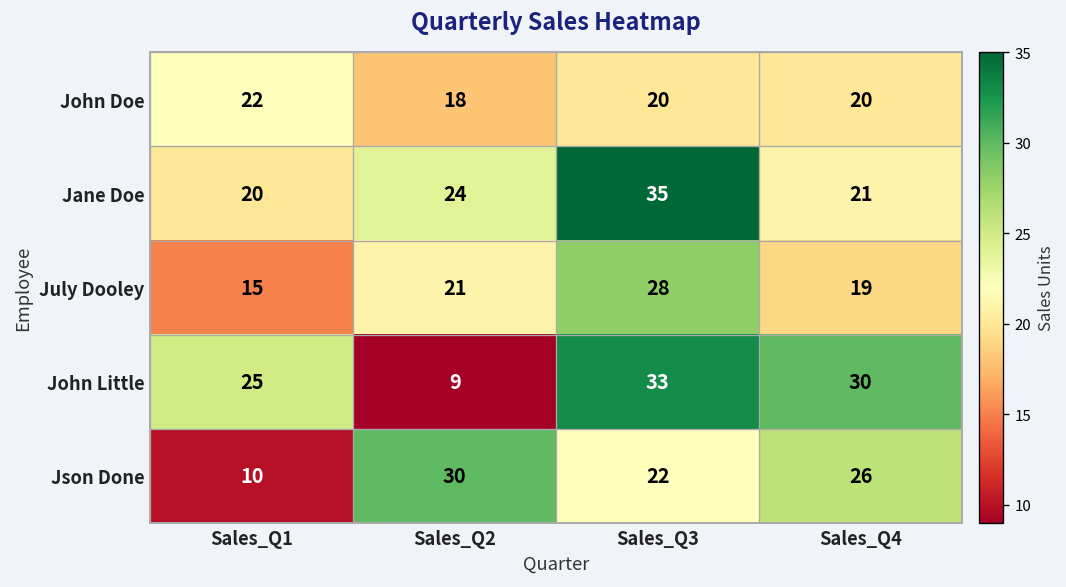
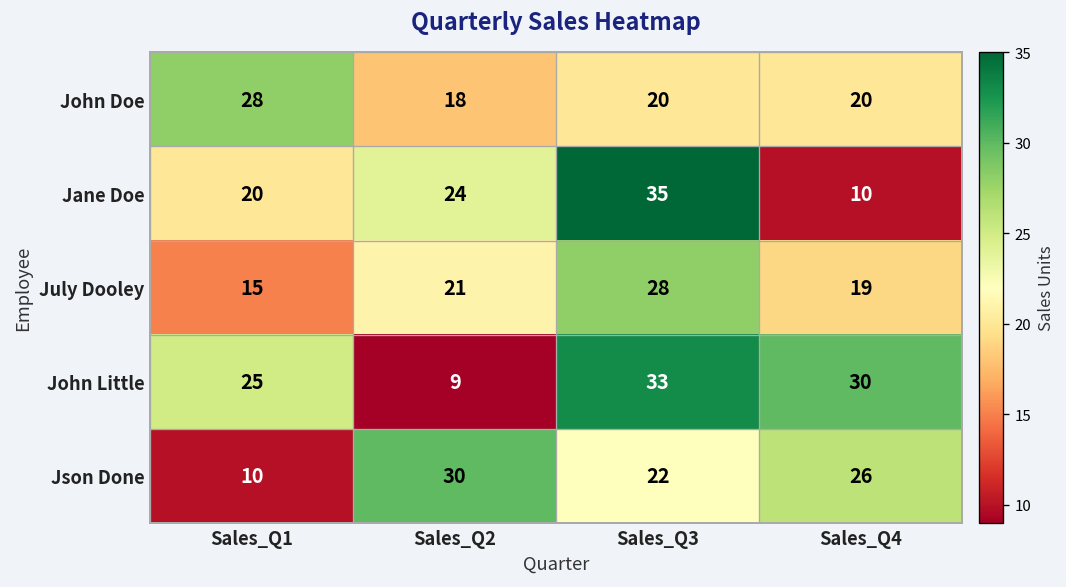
John Doe, Sales_Q1: 22 -> 28
Jane Doe, Sales_Q4: 21 -> 10
